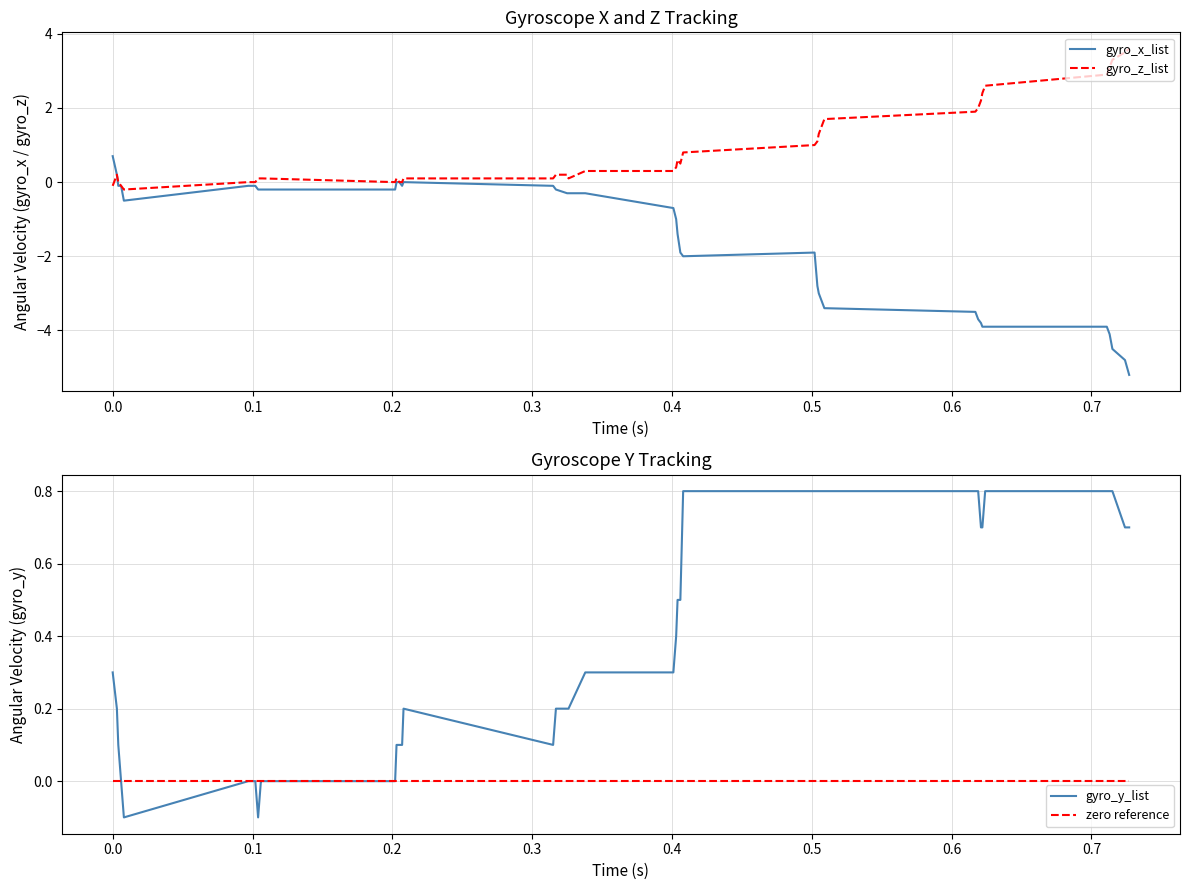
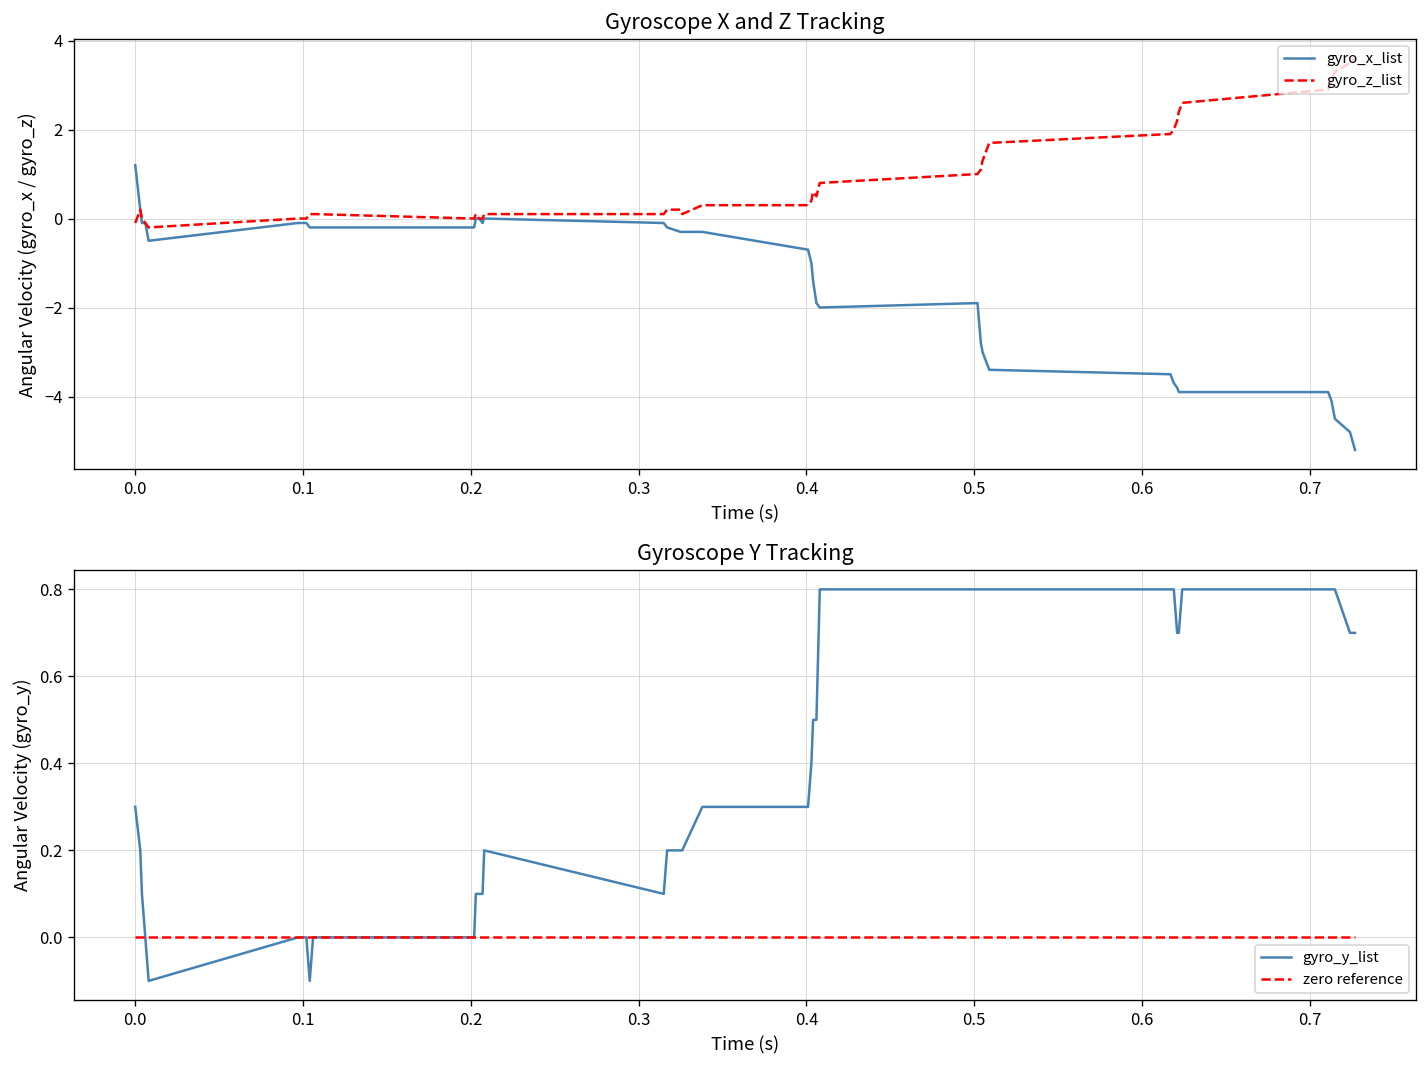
Gyroscope X and Z Tracking, gyro_x_list, 0.0: 0.7 -> 1.2
